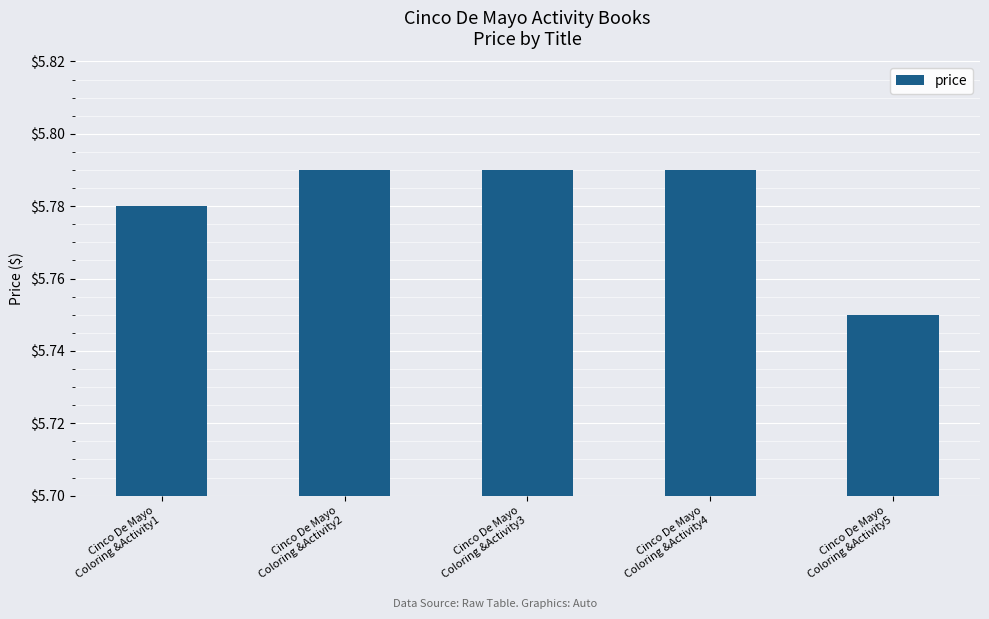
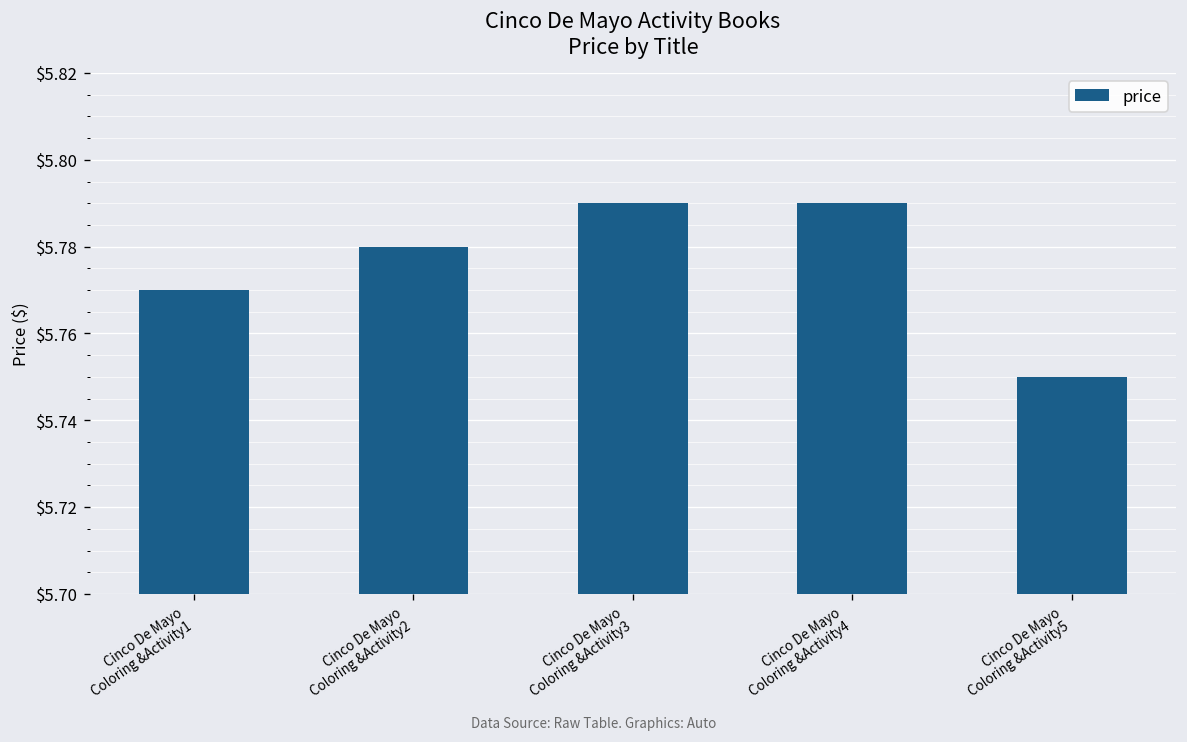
Cinco De Mayo Coloring &Activity1: $5.78 -> $5.77
Cinco De Mayo Coloring &Activity2: $5.79 -> $5.78
